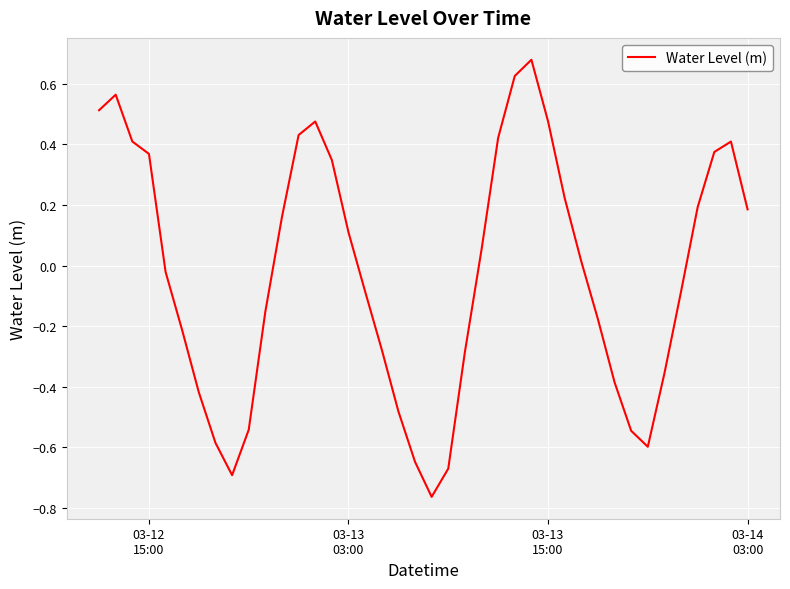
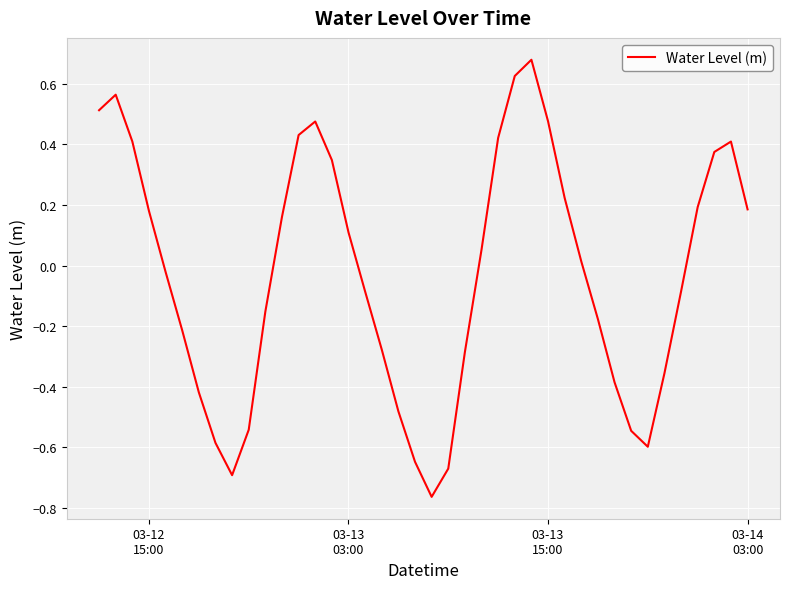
03-12 15:00: 0.37 -> 0.18
